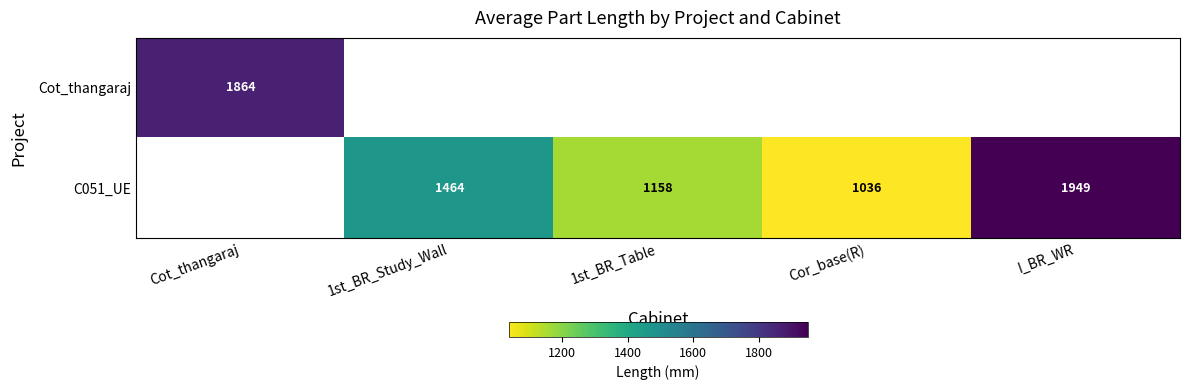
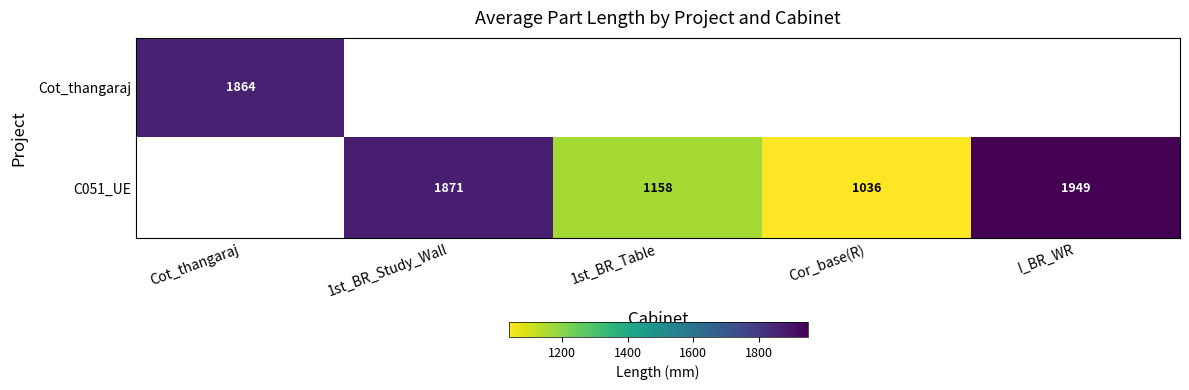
C051_UE, 1st_BR_Study_Wall: 1464 -> 1871
